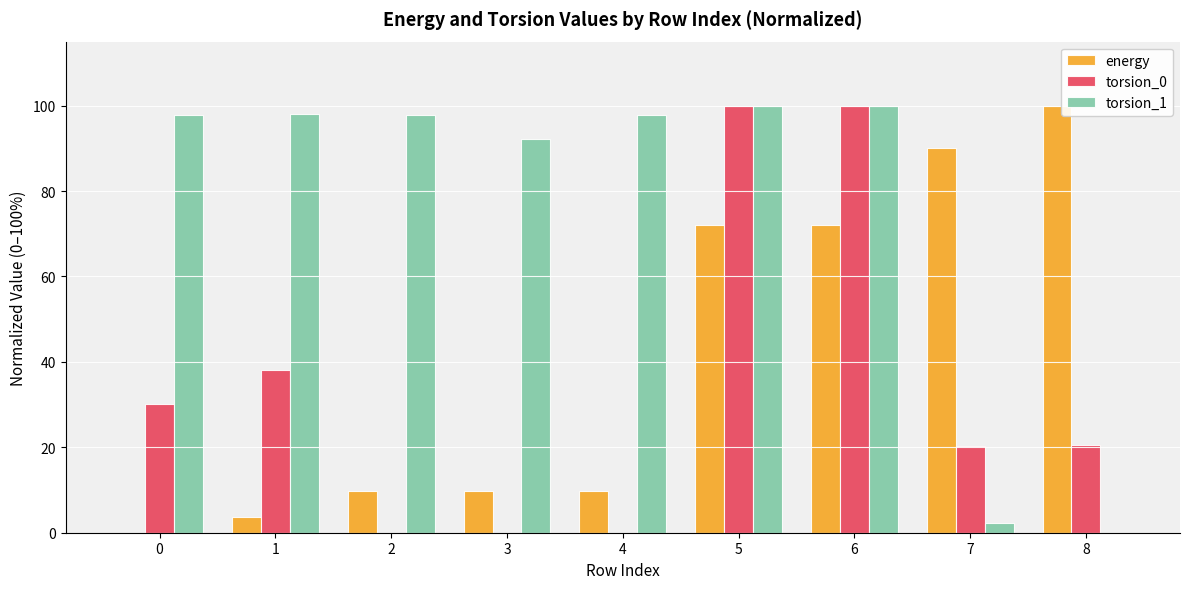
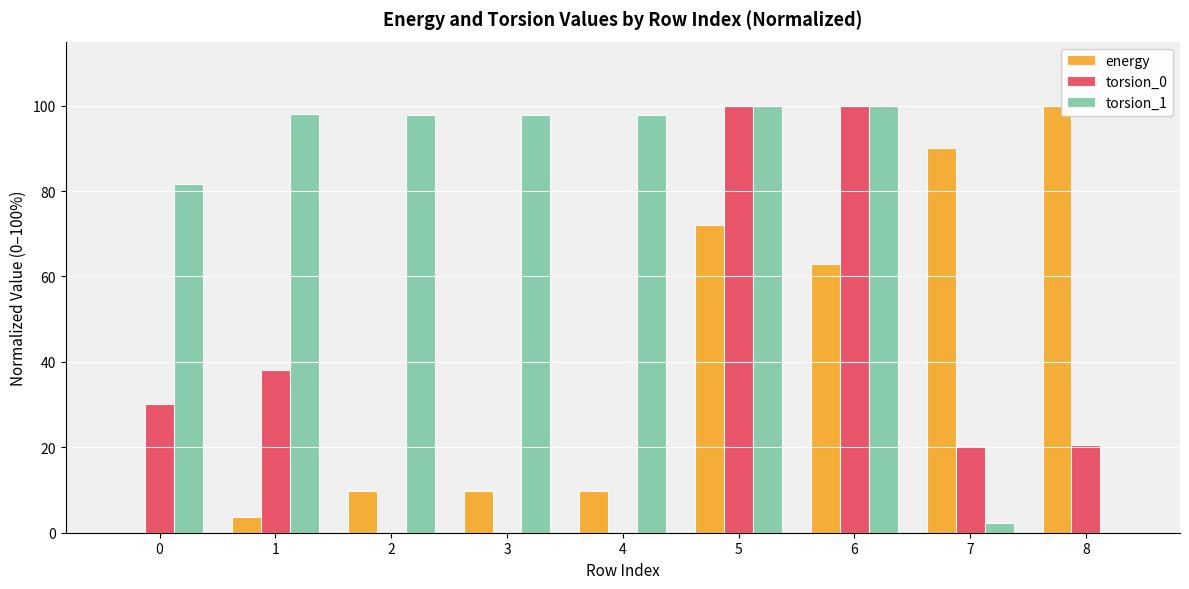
torsion_1, 0: 98 -> 82
torsion_1, 3: 92 -> 98
energy, 6: 72 -> 63
